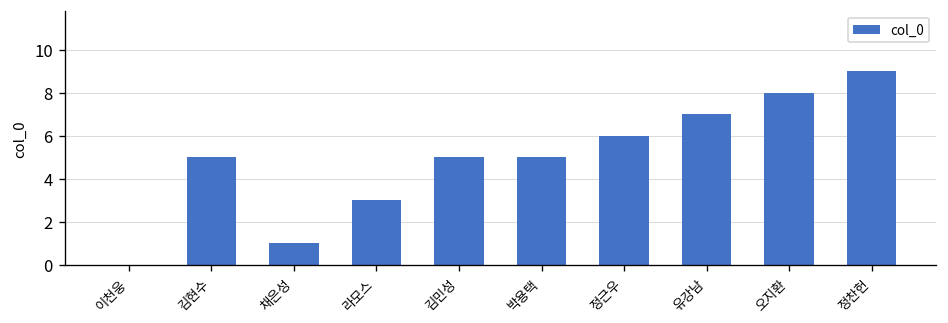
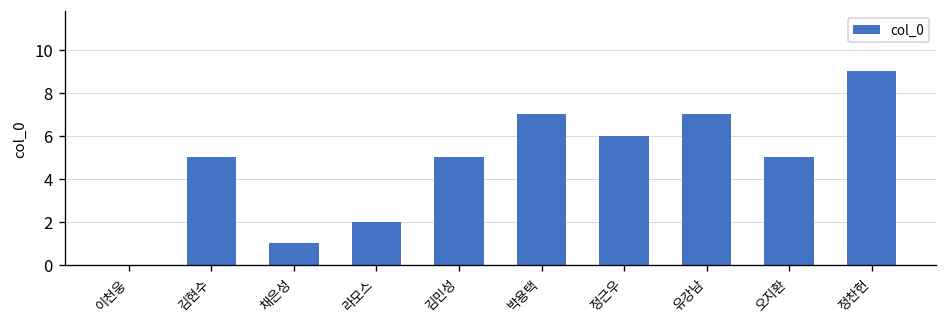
라모스: 3 -> 2
박용택: 5 -> 7
오지환: 8 -> 5
